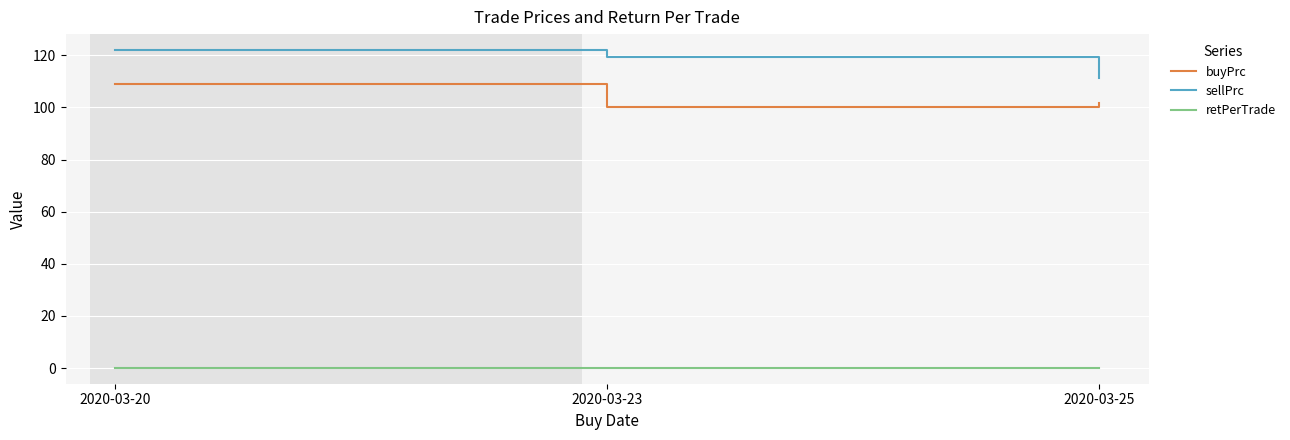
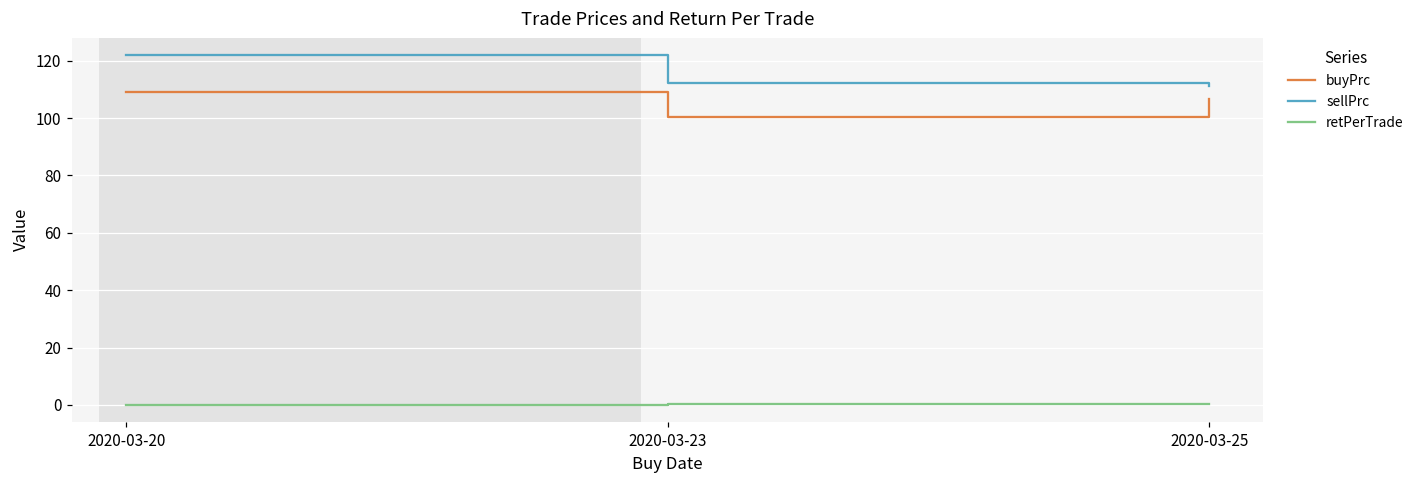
sellPrc, 2020-03-23: 119 -> 112
buyPrc, 2020-03-25: 102 -> 107
